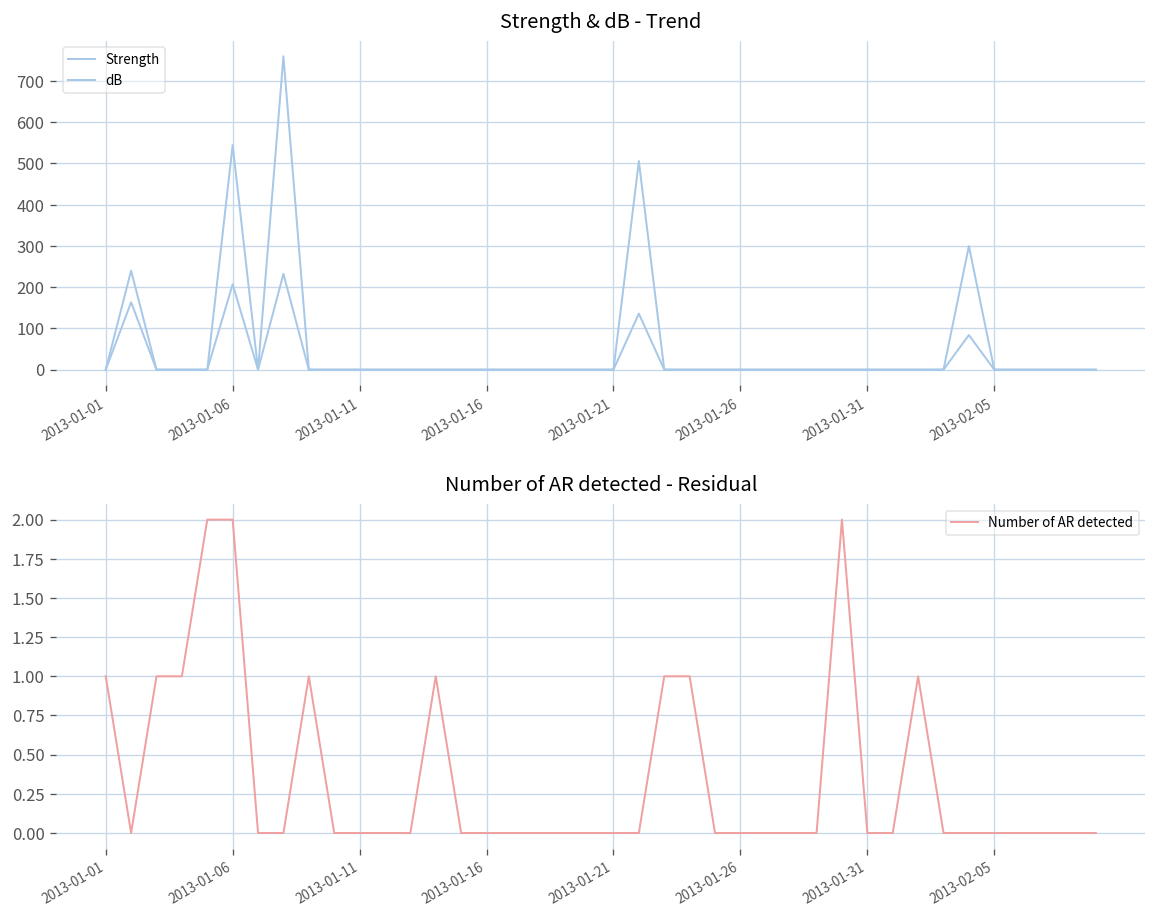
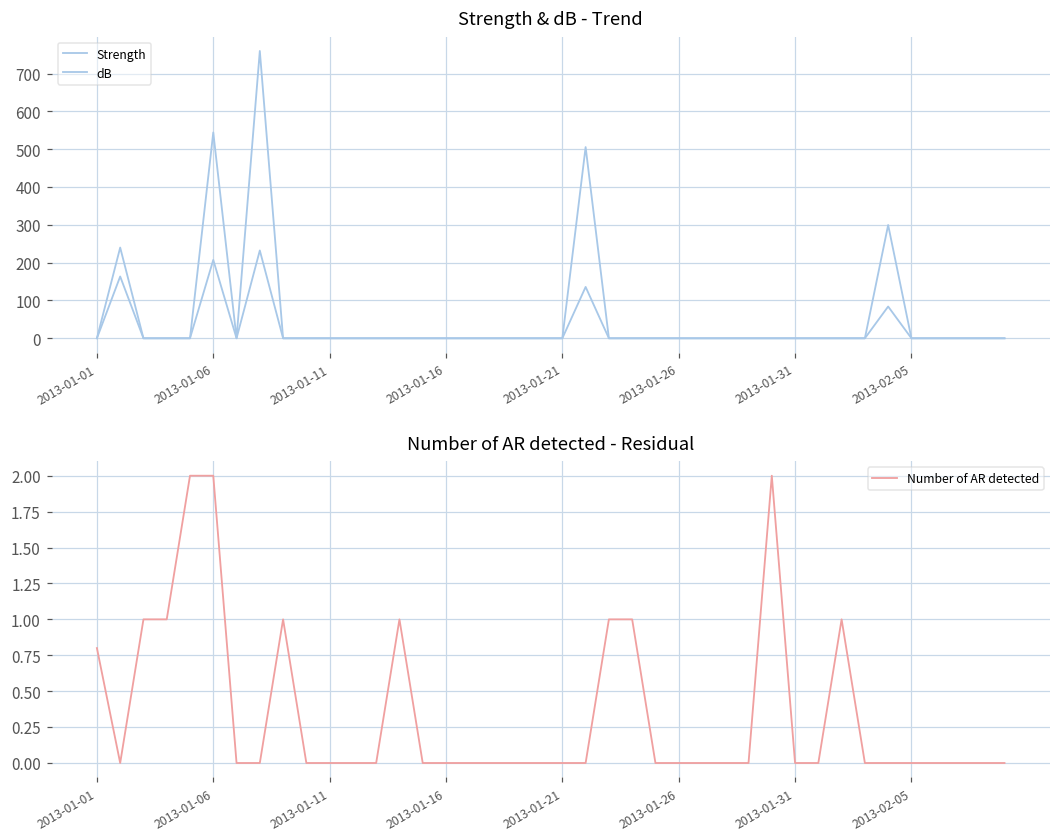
Number of AR detected - Residual, 2013-01-01: 1.0 -> 0.8
